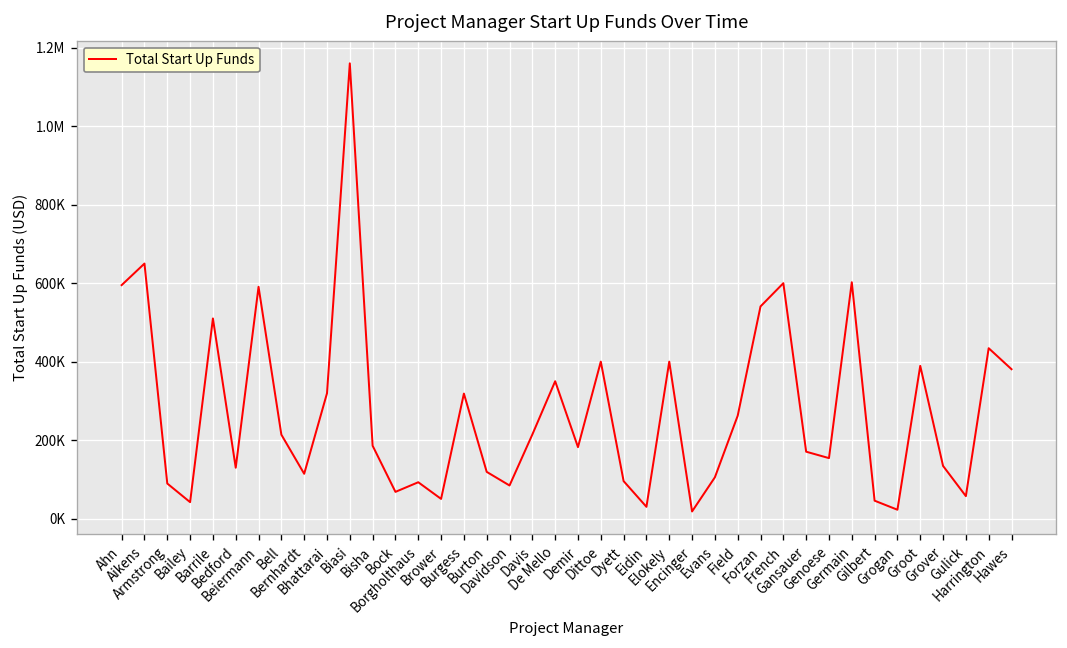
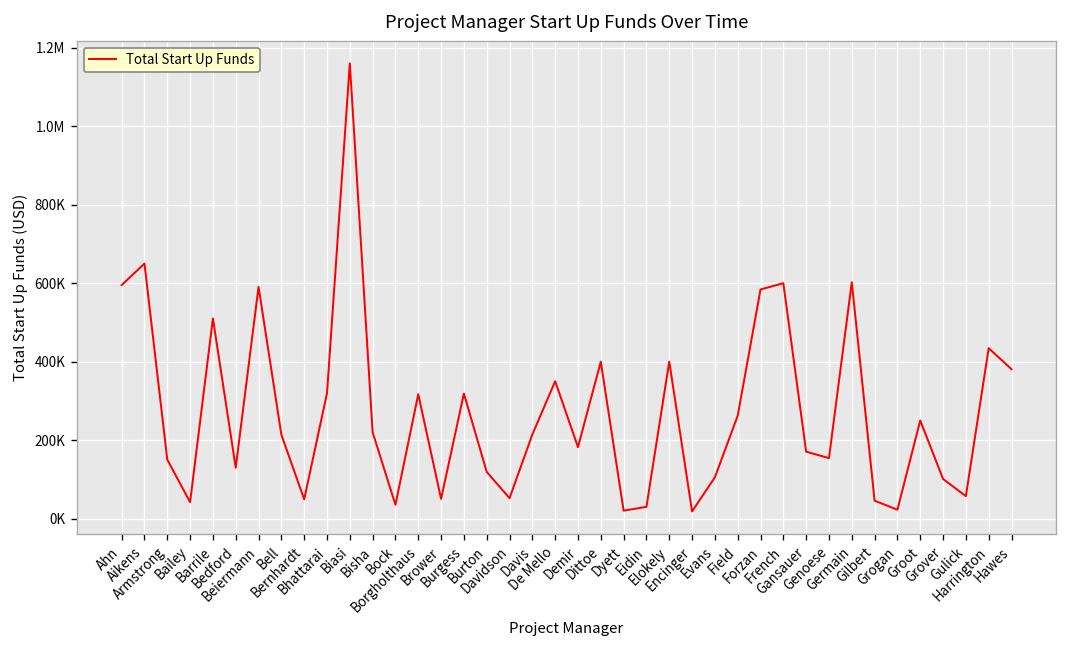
Armstrong: 90000 -> 150000
Bernhardt: 110000 -> 50000
Bisha: 190000 -> 220000
Bock: 70000 -> 40000
Borgholthaus: 90000 -> 320000
Davidson: 80000 -> 50000
Dyett: 100000 -> 20000
Forzan: 540000 -> 580000
Groot: 390000 -> 250000
Grover: 130000 -> 100000
